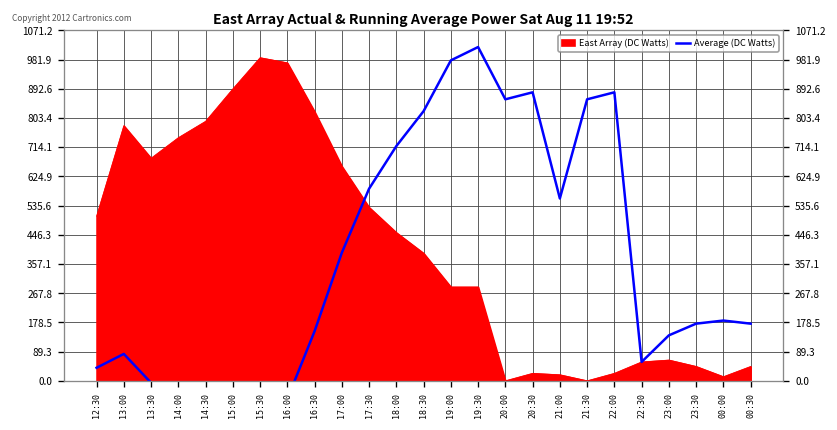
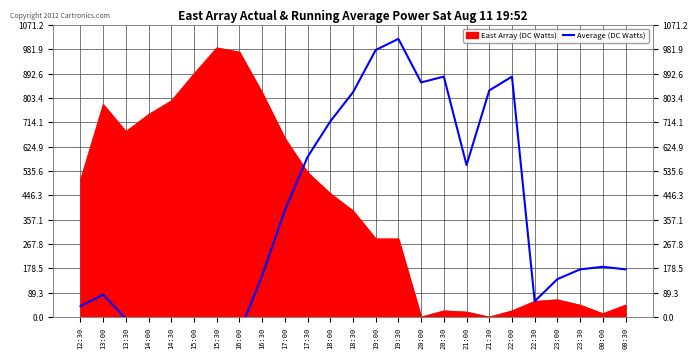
Average (DC Watts), 21:30: 860 -> 830
